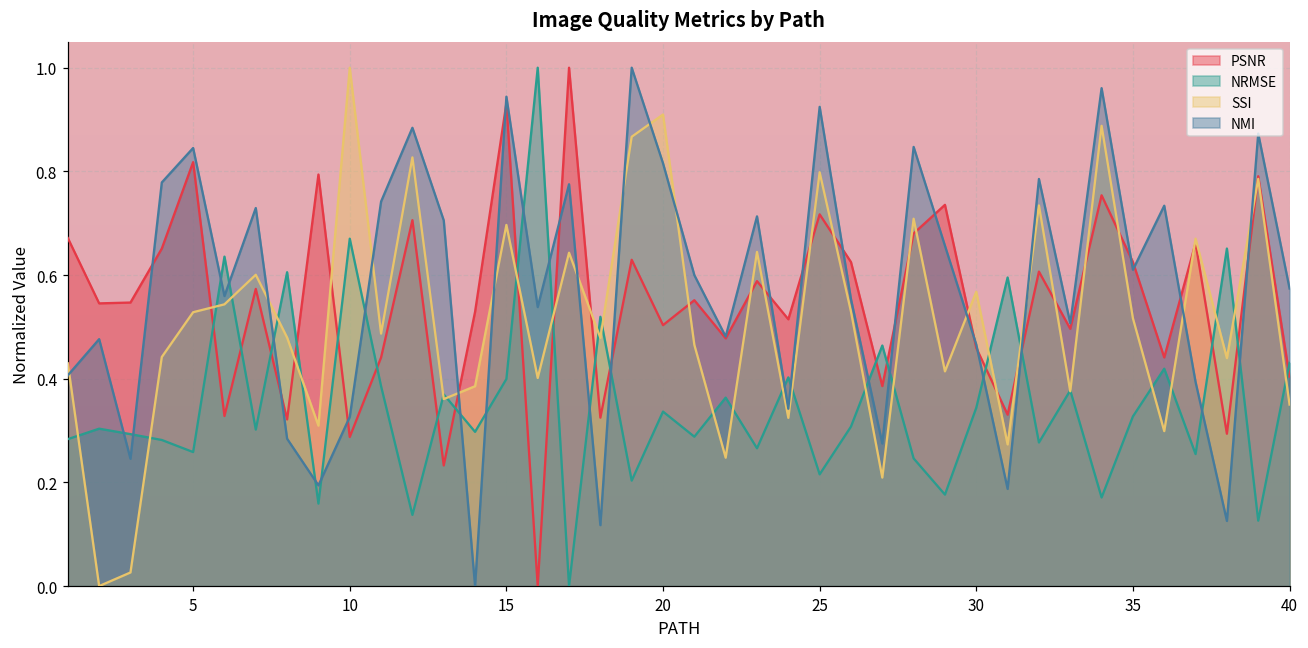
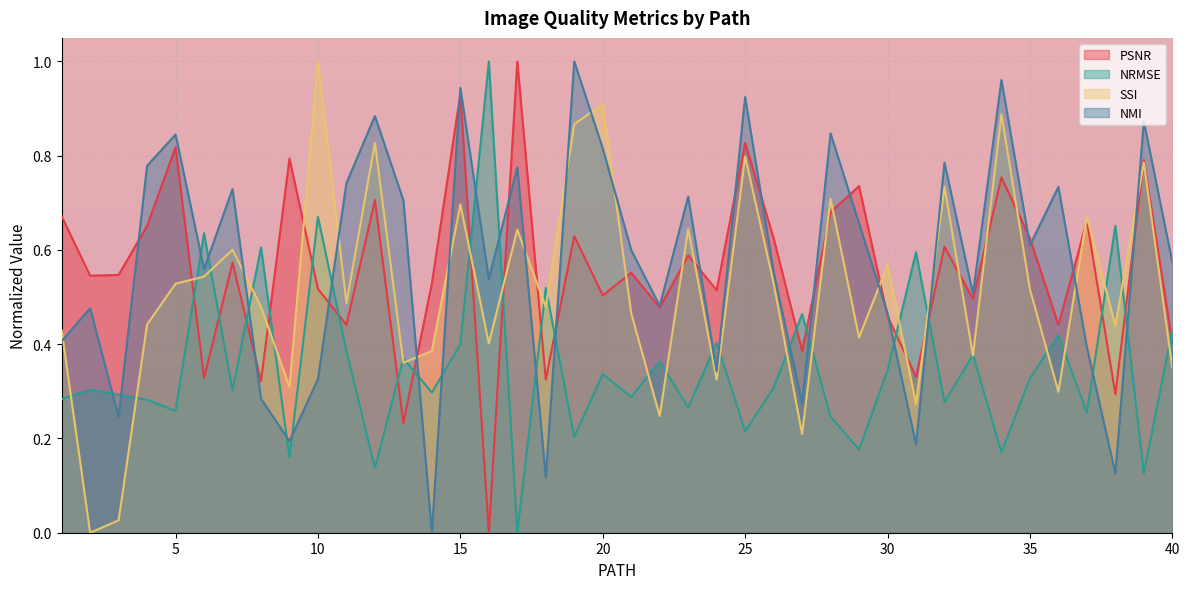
PSNR, 10: 0.29 -> 0.52
PSNR, 25: 0.72 -> 0.83
